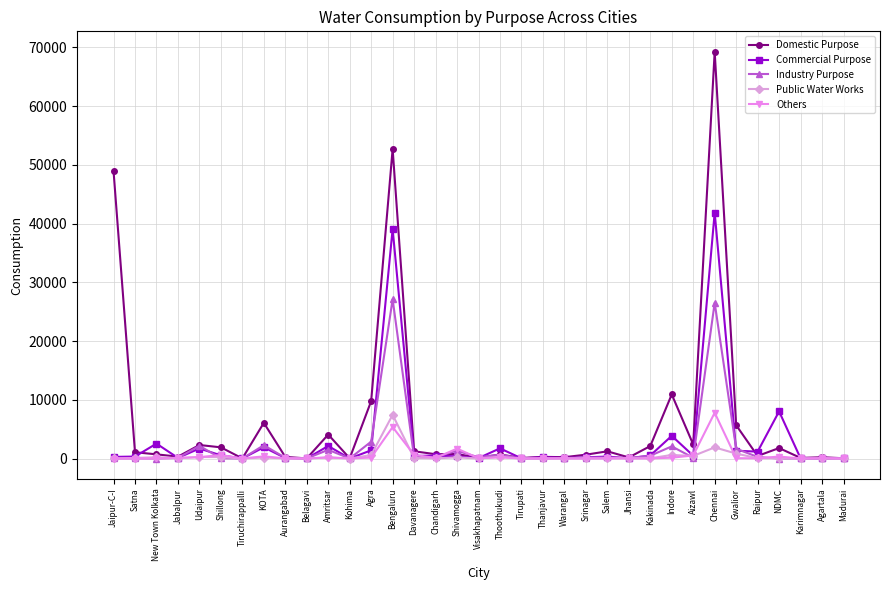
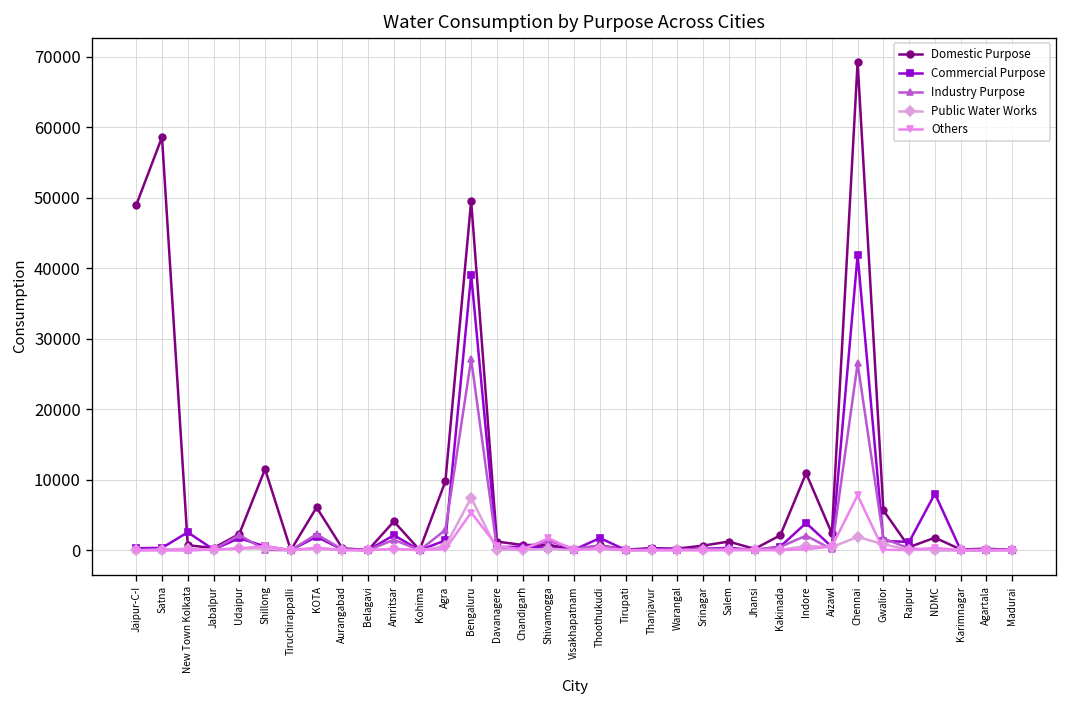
Domestic Purpose, Satna: 1000 -> 59000
Domestic Purpose, Shillong: 2000 -> 12000
Domestic Purpose, Bengaluru: 53000 -> 50000
